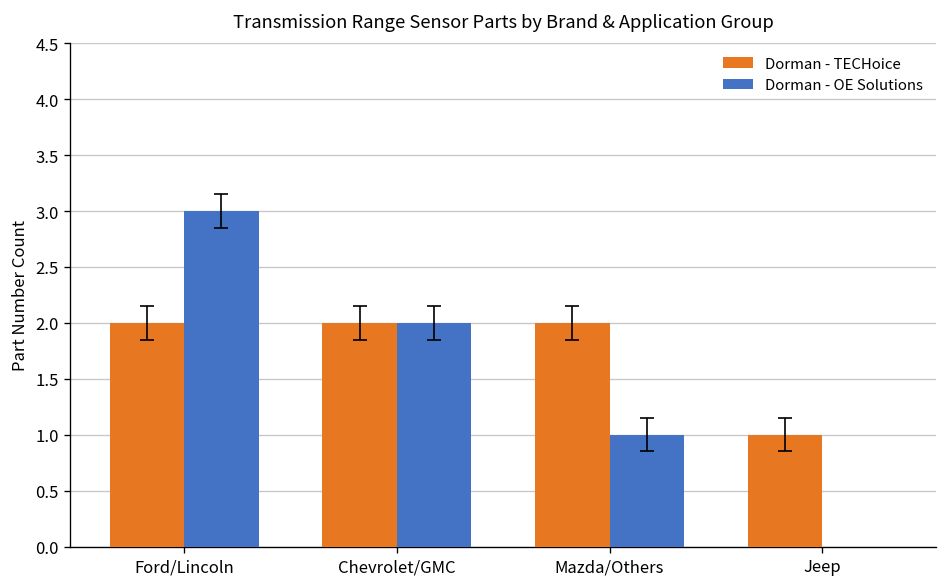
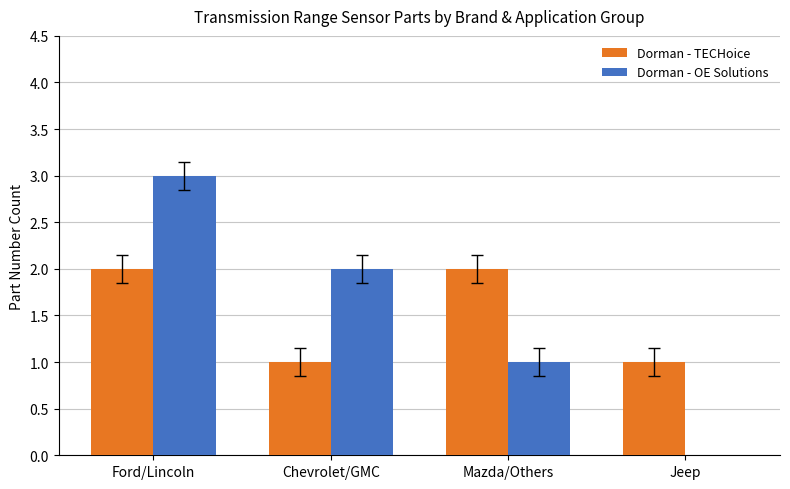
Dorman - TECHoice, Chevrolet/GMC: 2 -> 1
